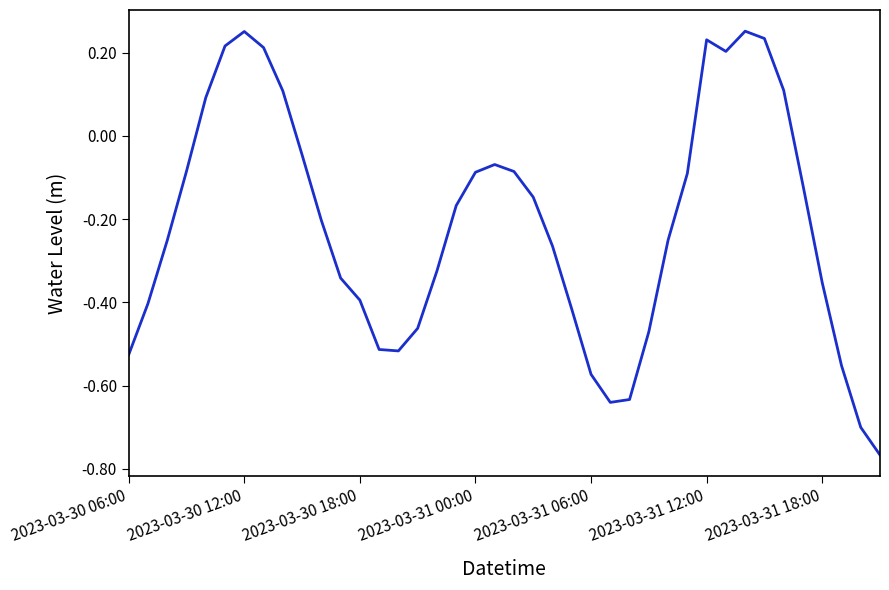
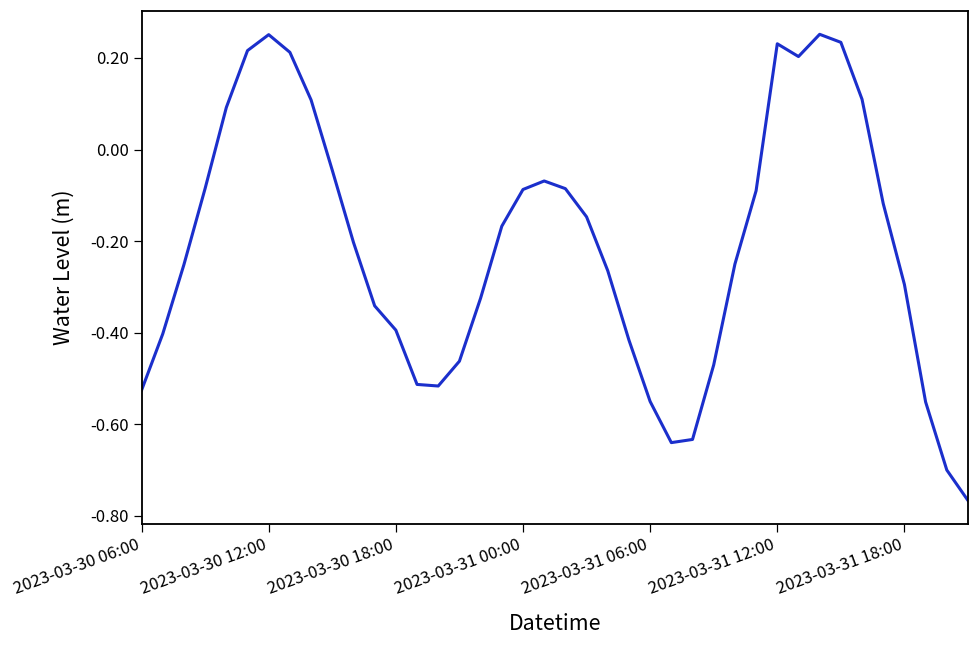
2023-03-31 06:00: -0.57 -> -0.55
2023-03-31 18:00: -0.35 -> -0.29
